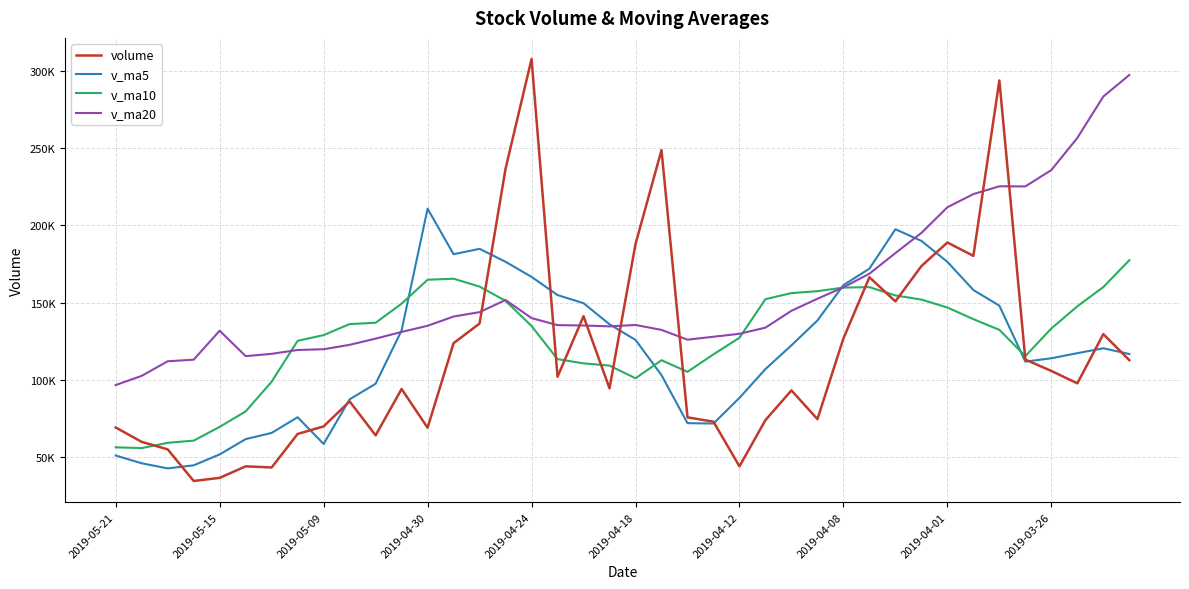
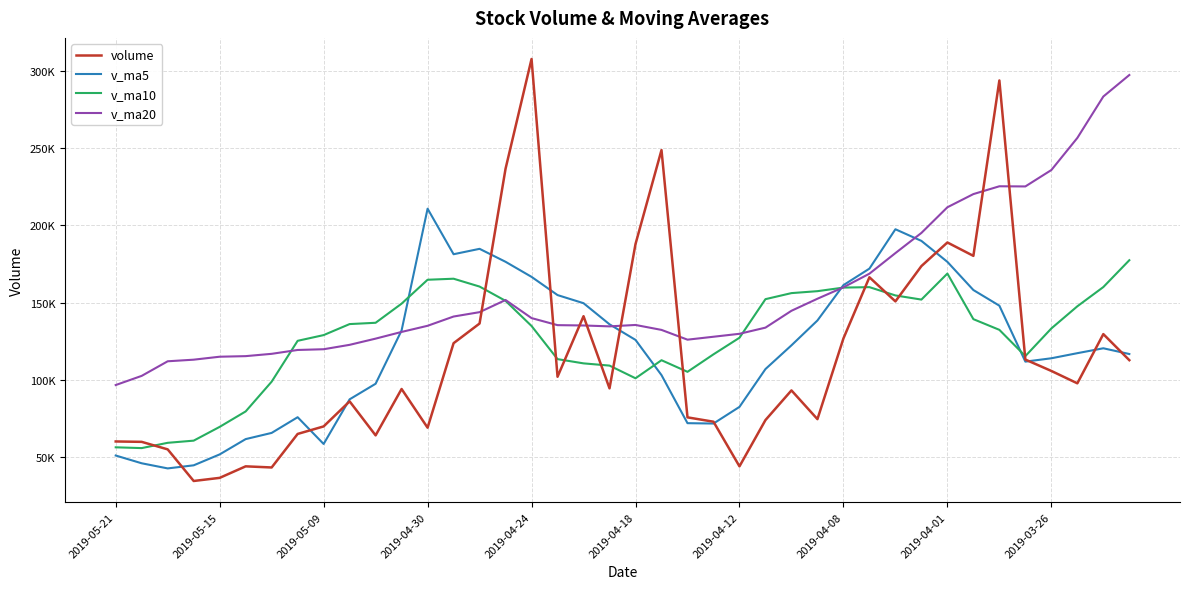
volume, 2019-05-21: 69000 -> 60000
v_ma20, 2019-05-15: 132000 -> 115000
v_ma5, 2019-04-12: 88000 -> 83000
v_ma10, 2019-04-01: 147000 -> 169000
